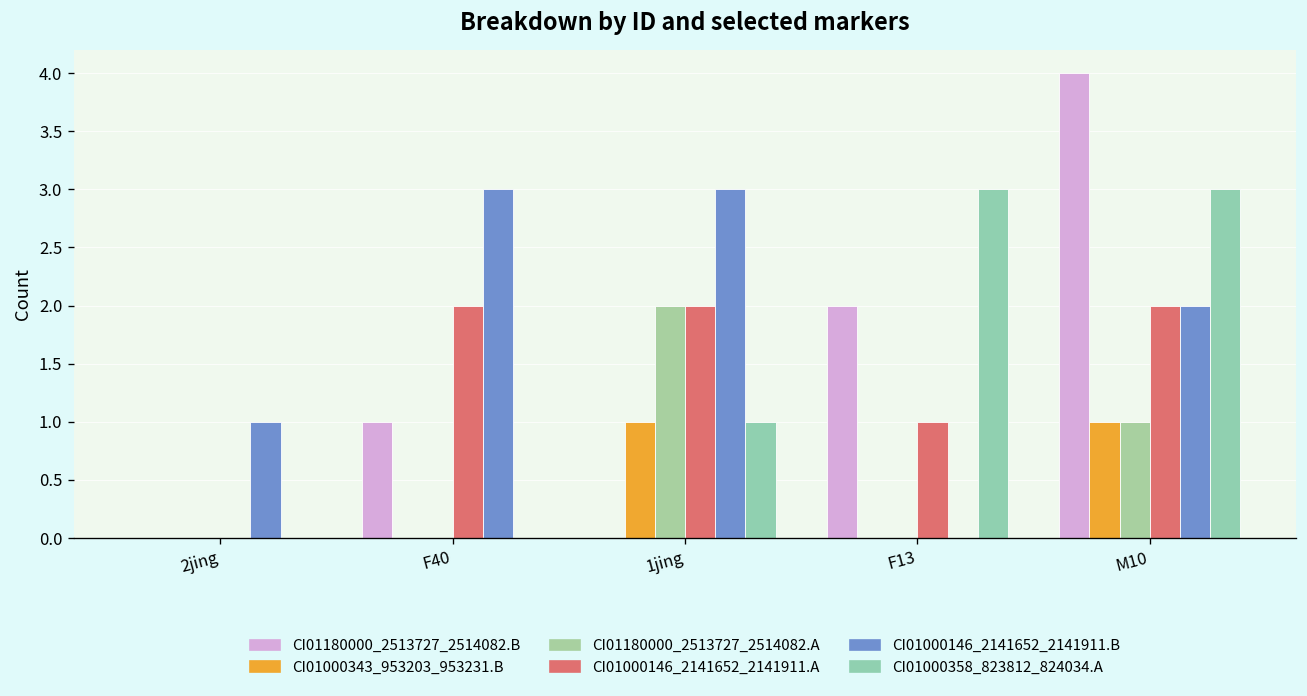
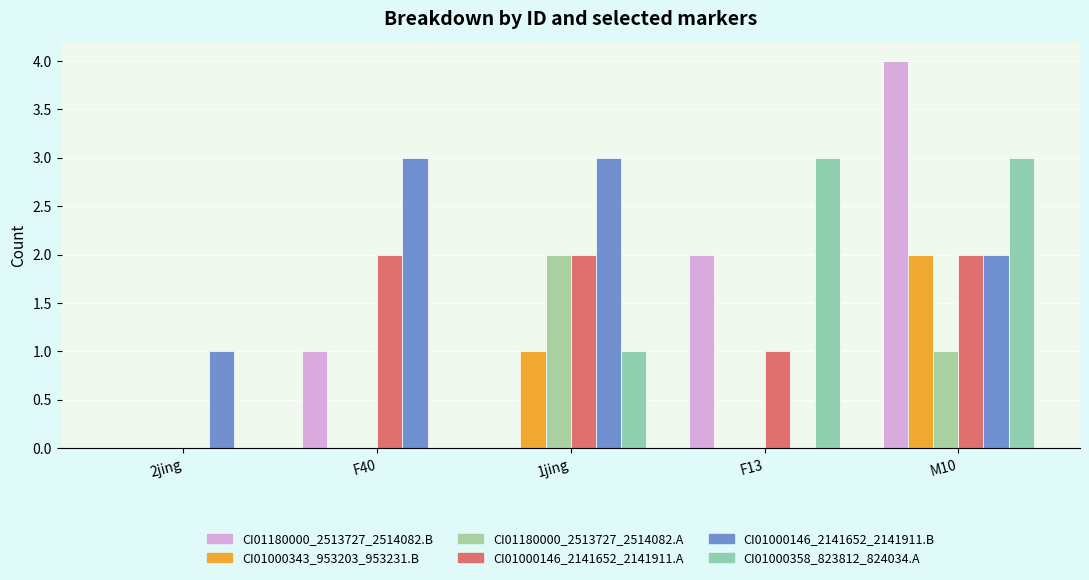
CI01000343_953203_953231.B, M10: 1 -> 2
